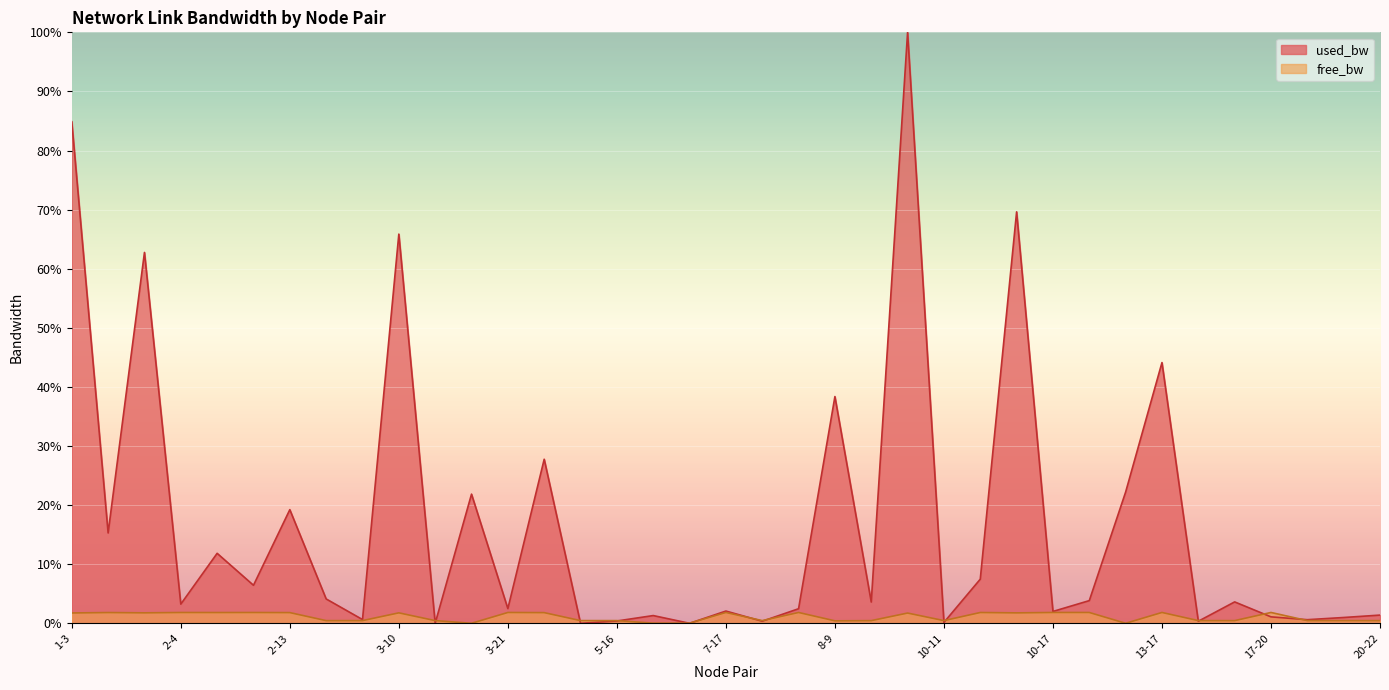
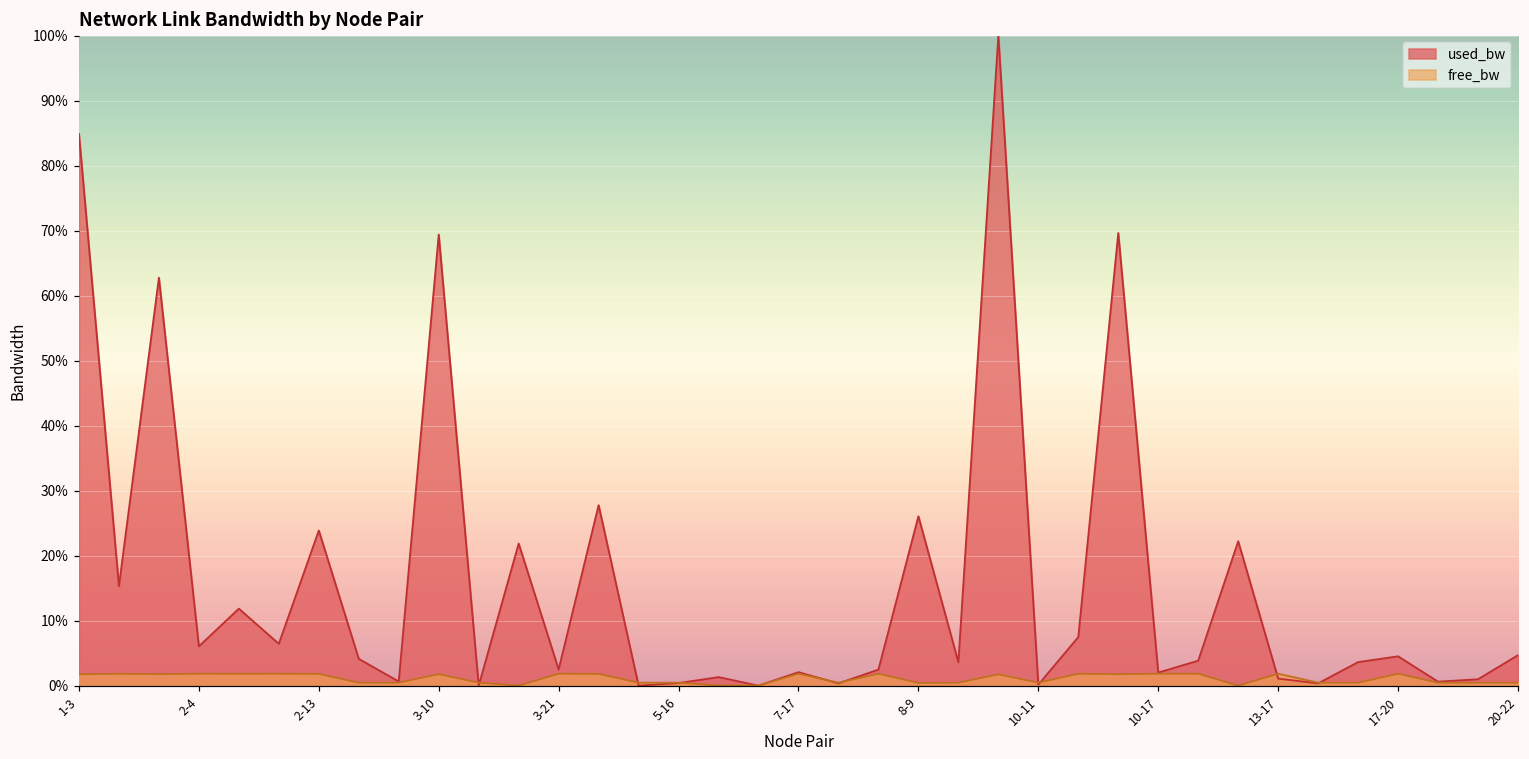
used_bw, 2-4: 3% -> 6%
used_bw, 2-13: 19% -> 24%
used_bw, 3-10: 66% -> 69%
used_bw, 8-9: 38% -> 26%
used_bw, 13-17: 44% -> 1%
used_bw, 17-20: 1% -> 5%
used_bw, 20-22: 1% -> 5%
